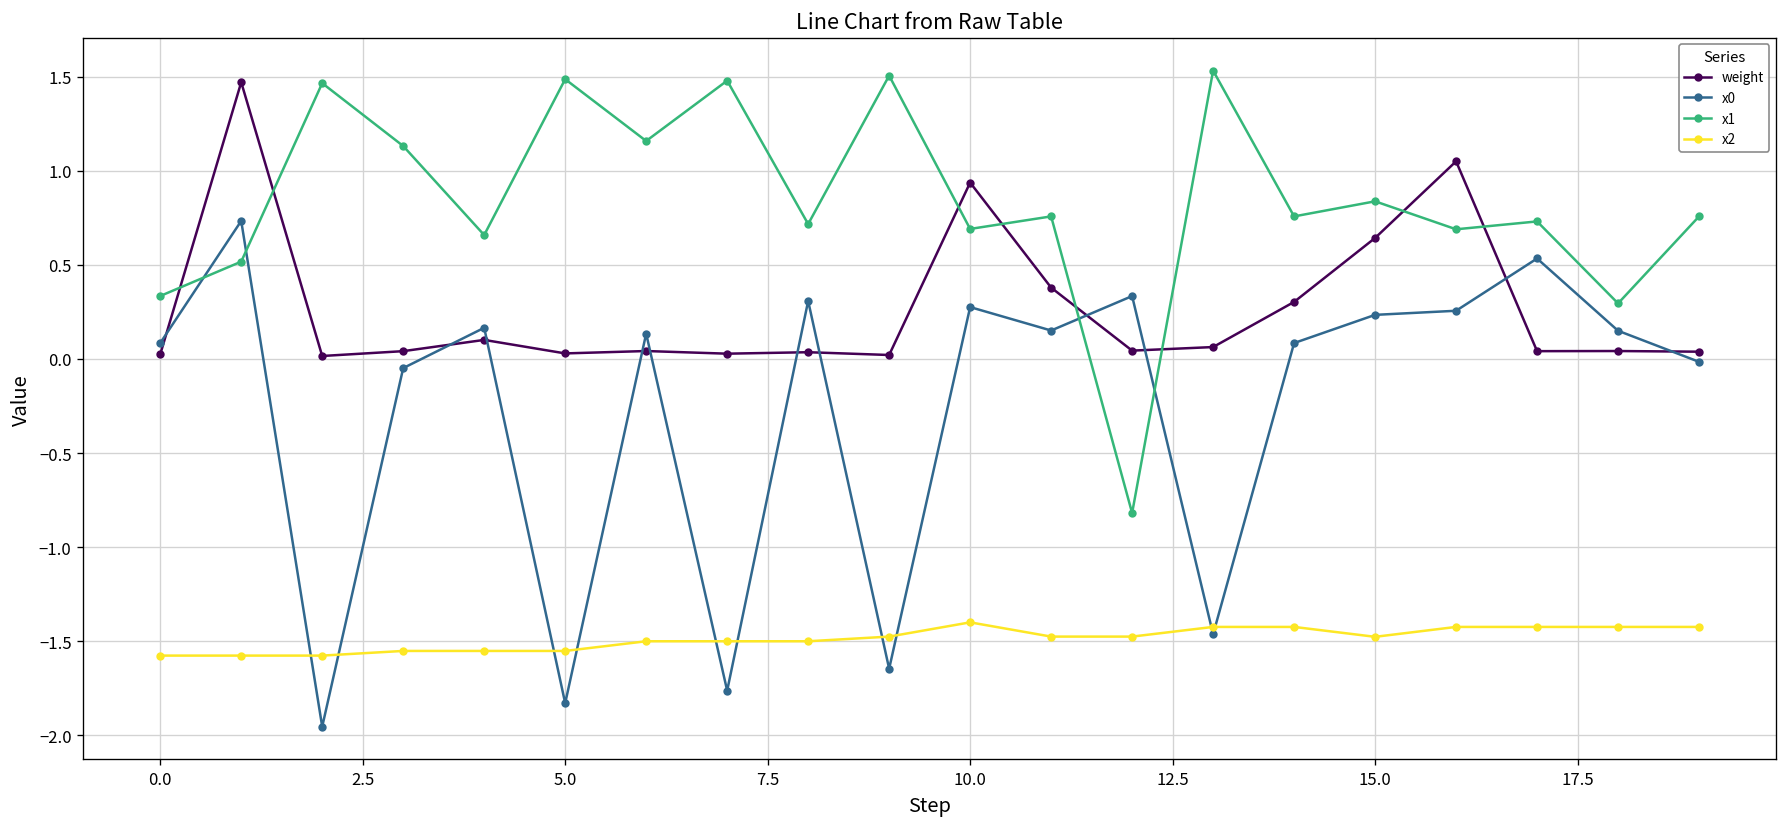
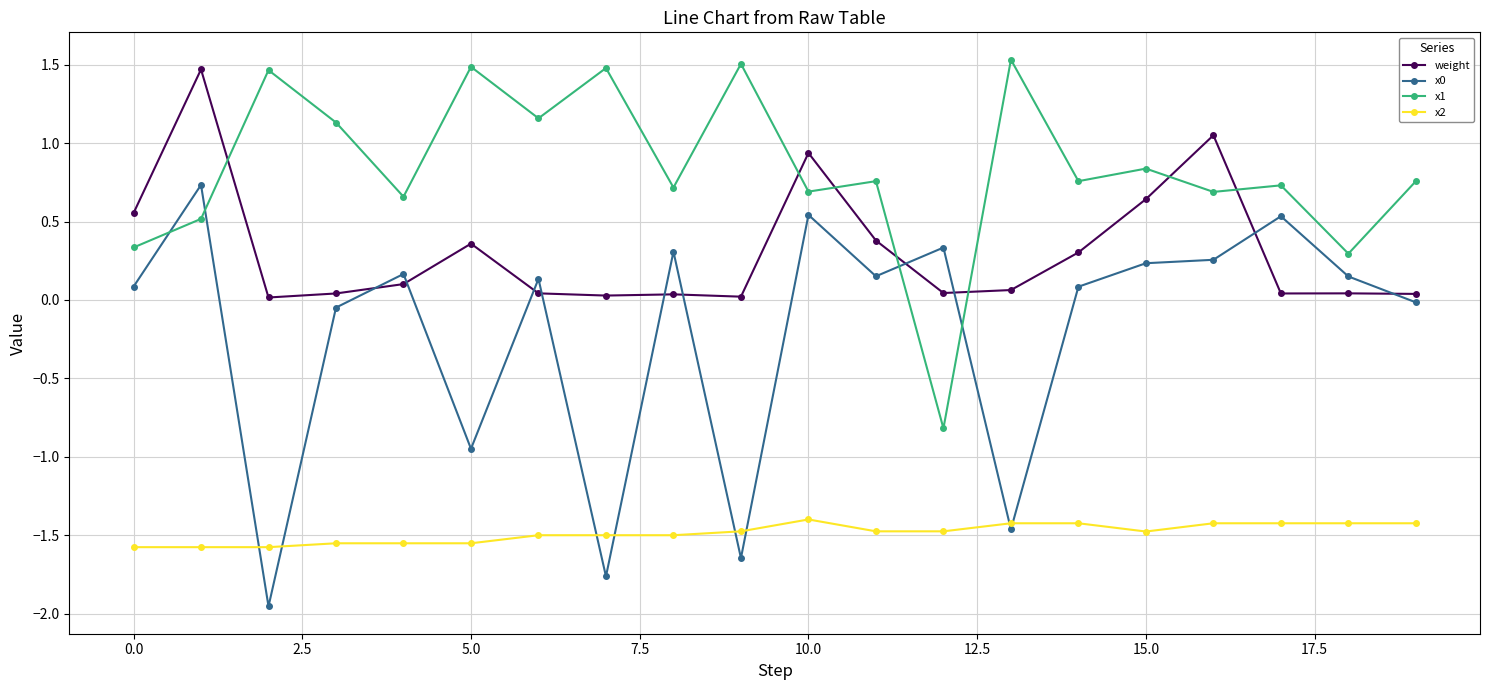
weight, 0.0: 0.02 -> 0.55
weight, 5.0: 0.03 -> 0.36
x0, 5.0: -1.83 -> -0.95
x0, 10.0: 0.28 -> 0.54
